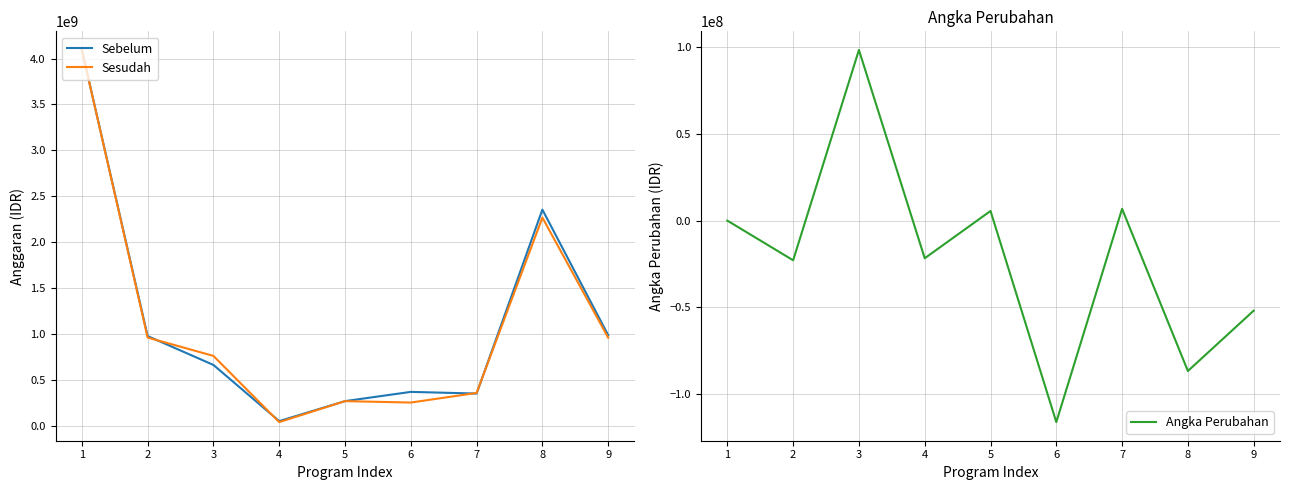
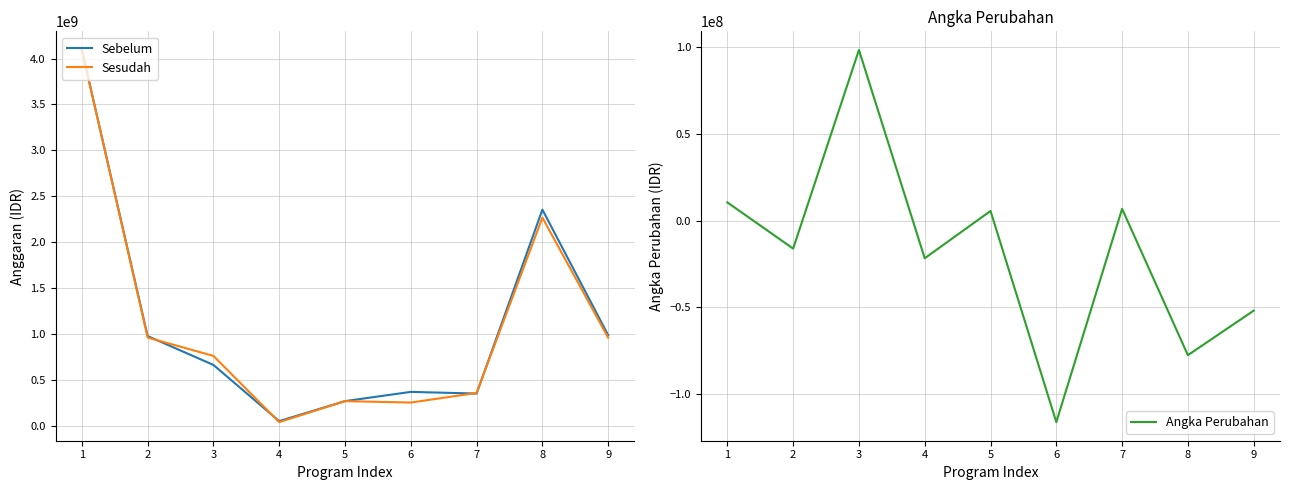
Angka Perubahan, 1: 0 -> 11000000
Angka Perubahan, 2: -23000000 -> -16000000
Angka Perubahan, 8: -87000000 -> -78000000
